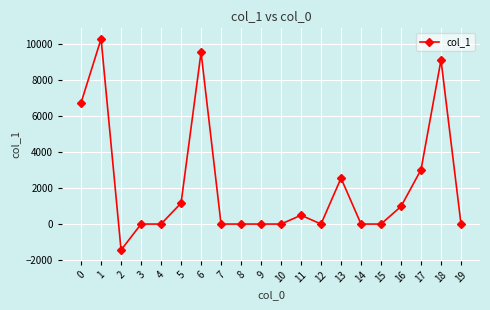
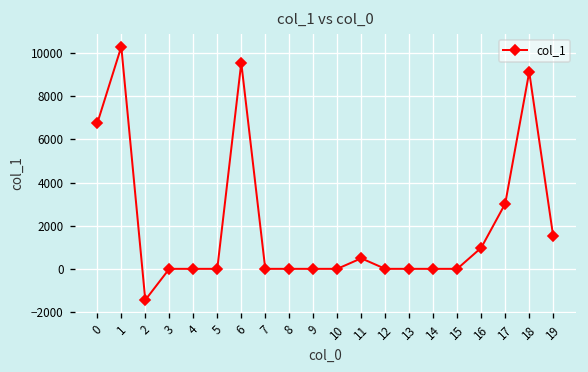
5: 1200 -> 0
13: 2600 -> 0
19: 0 -> 1500
